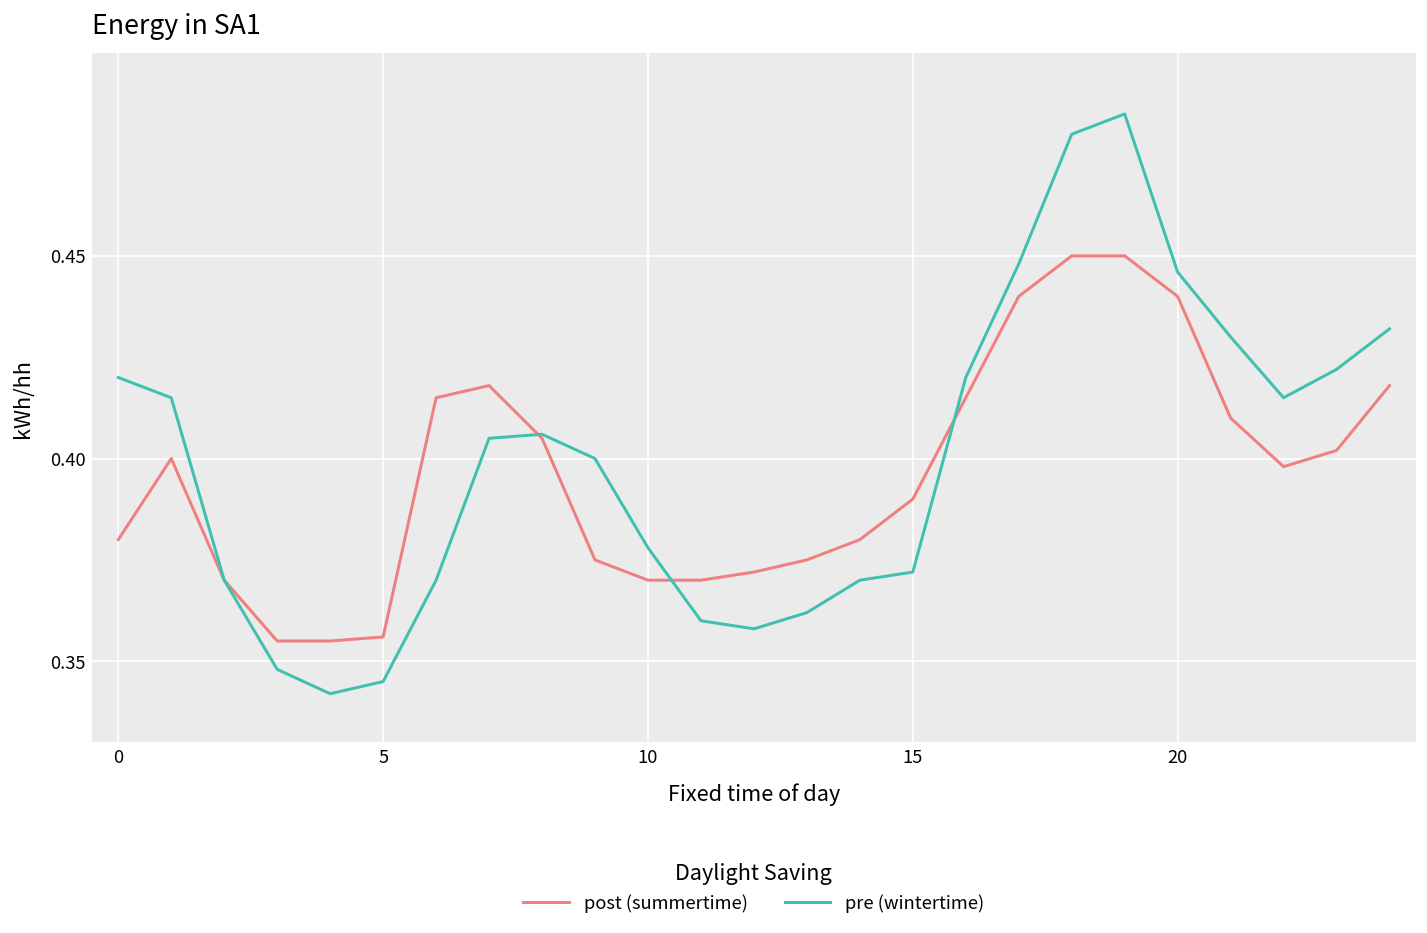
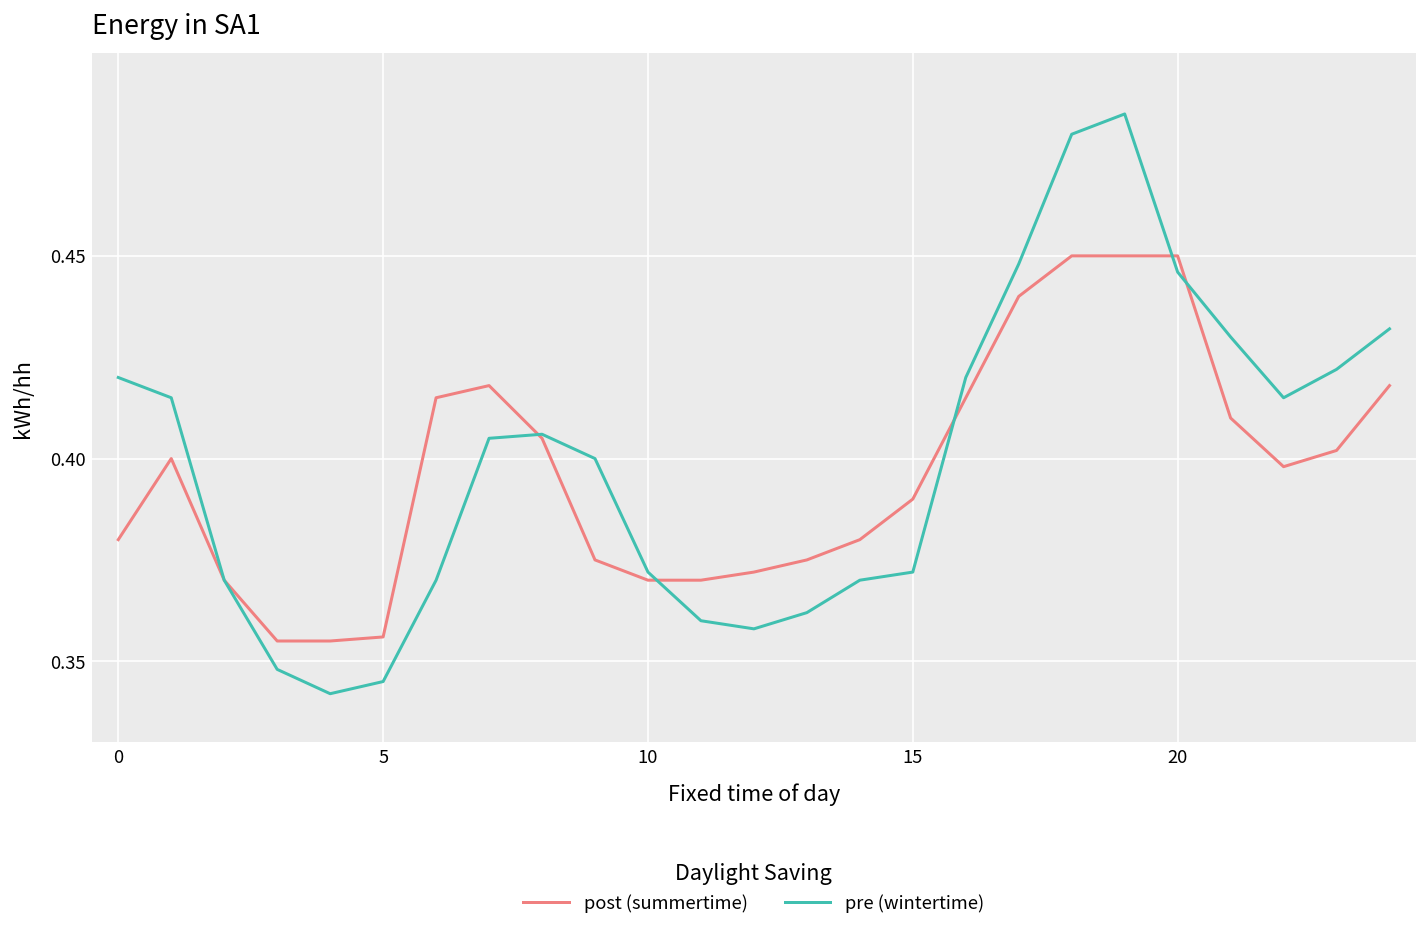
pre (wintertime), 10: 0.378 -> 0.372
post (summertime), 20: 0.44 -> 0.45
